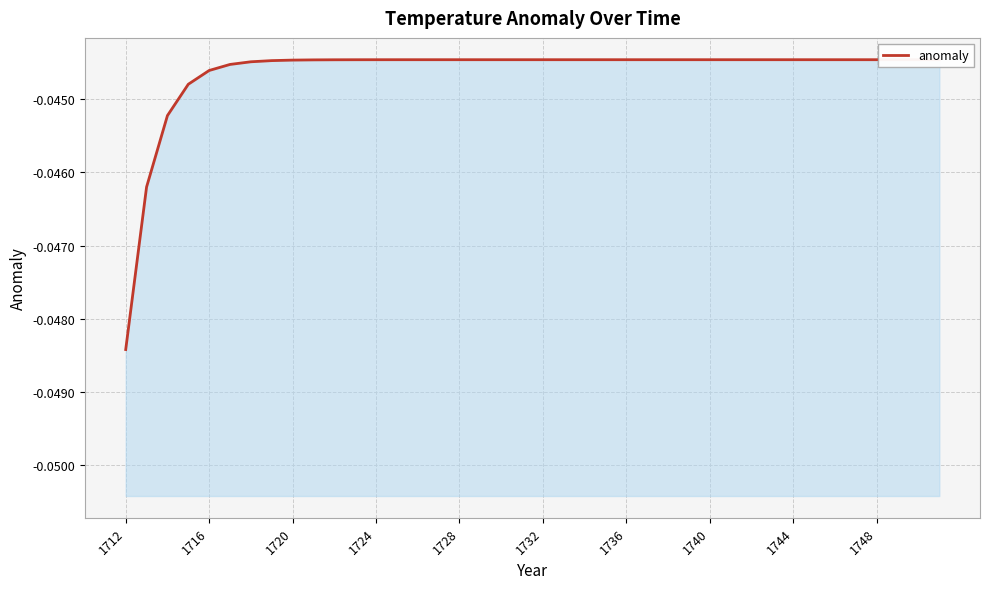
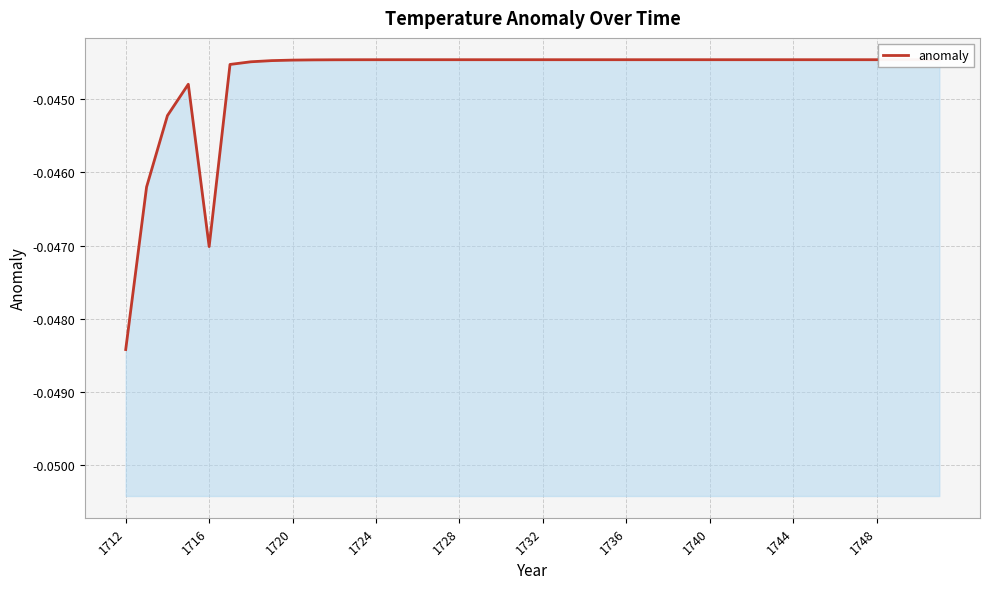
1716: -0.0446 -> -0.0470
